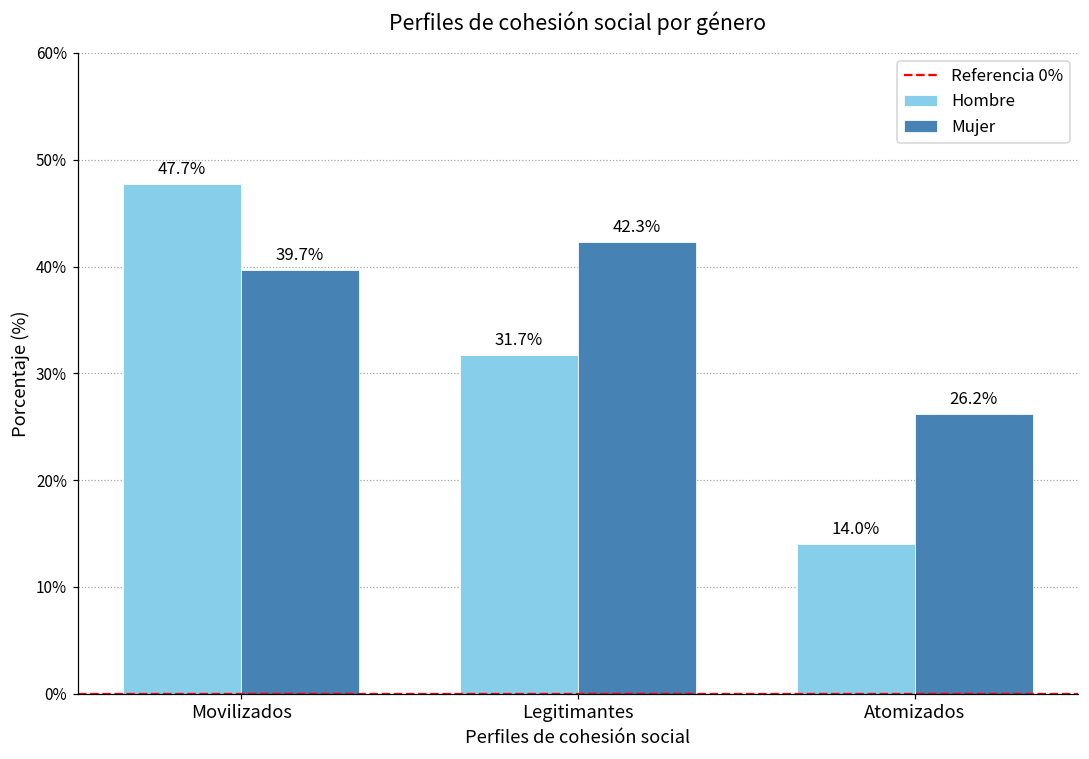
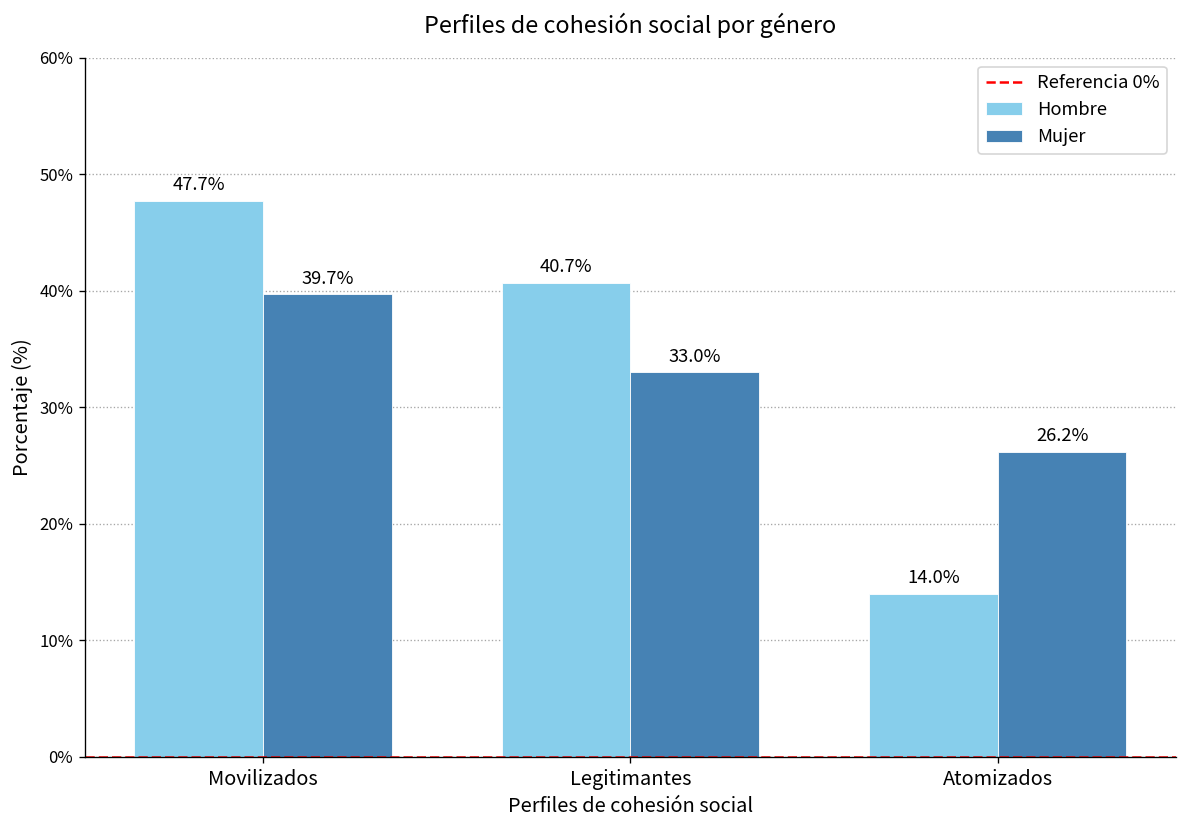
Hombre, Legitimantes: 31.7% -> 40.7%
Mujer, Legitimantes: 42.3% -> 33.0%
